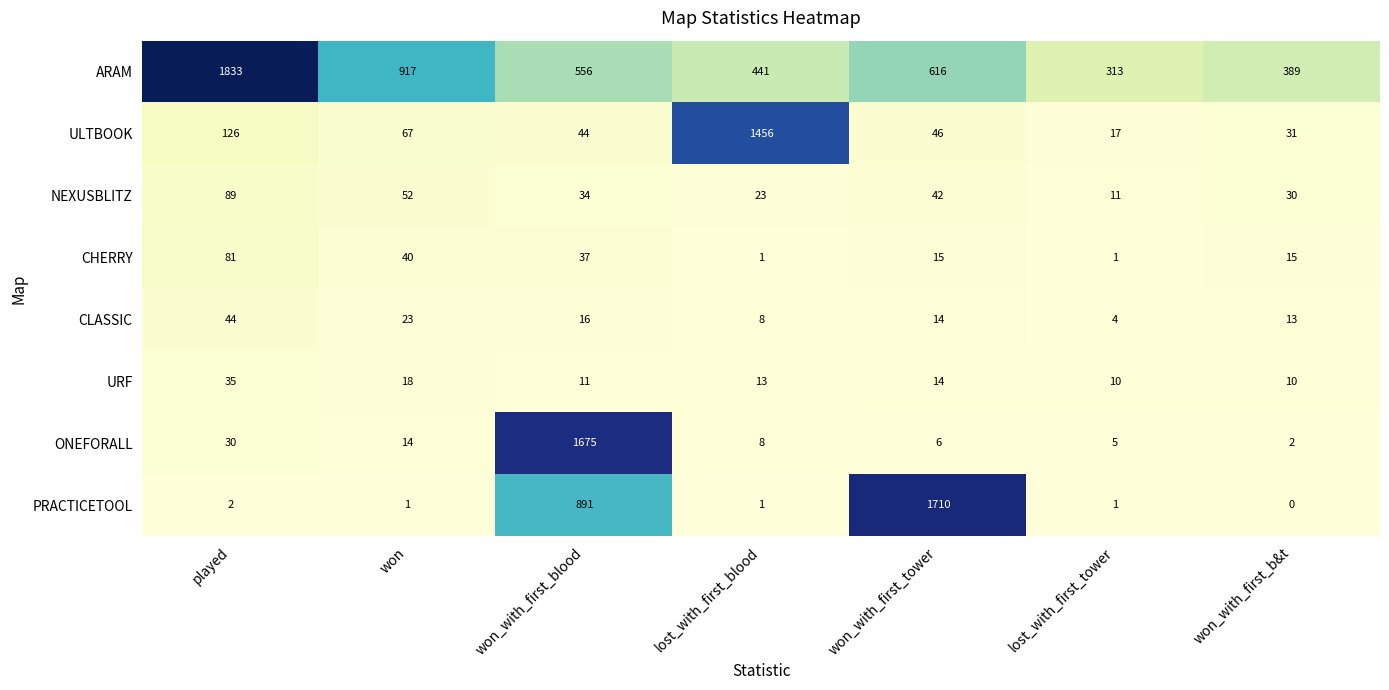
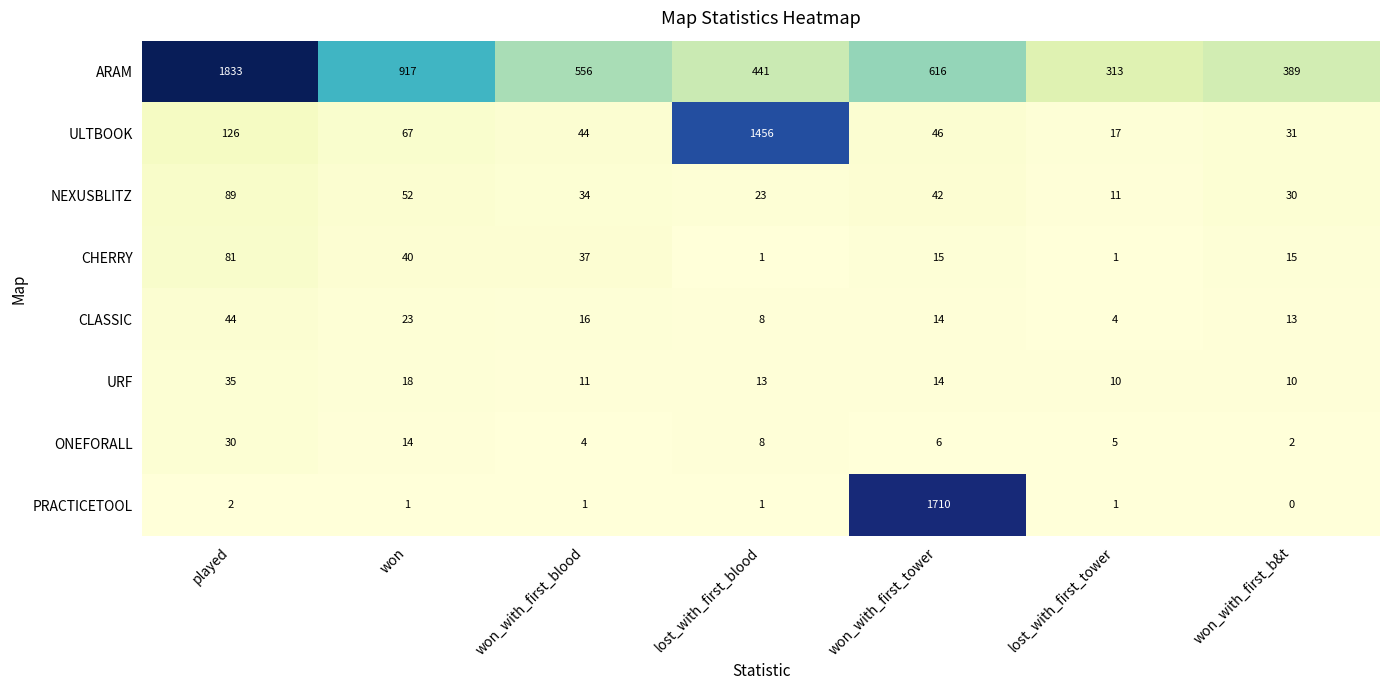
ONEFORALL, won_with_first_blood: 1675 -> 4
PRACTICETOOL, won_with_first_blood: 891 -> 1
